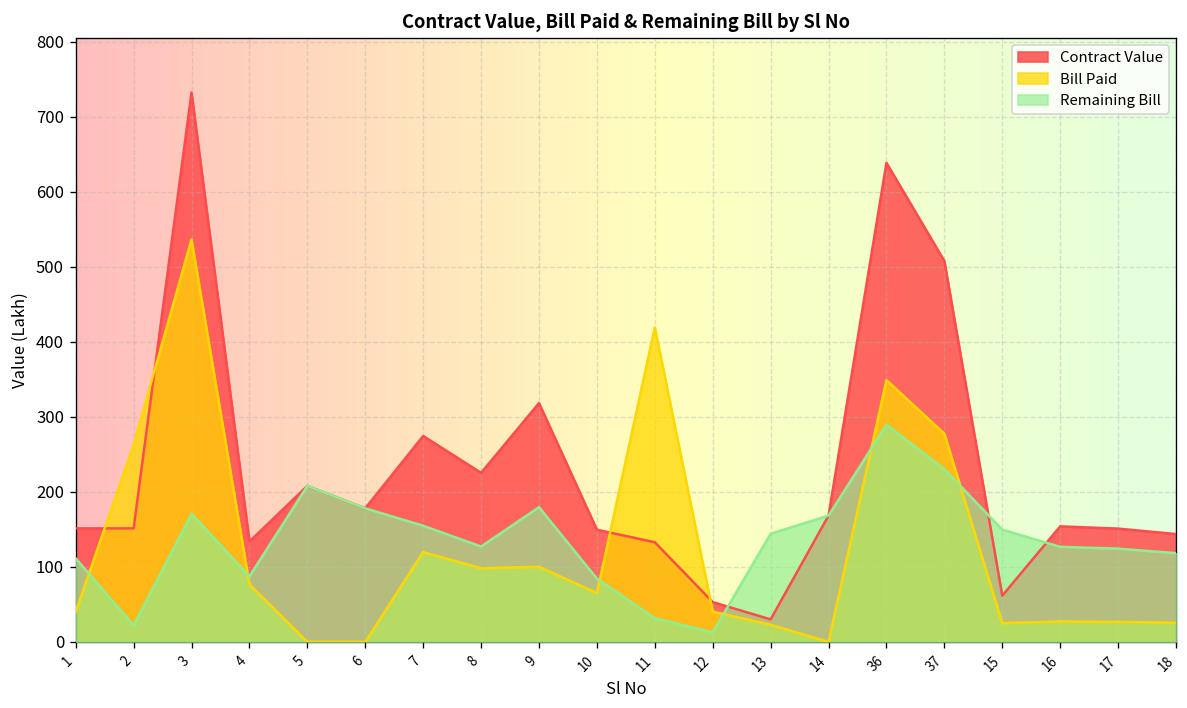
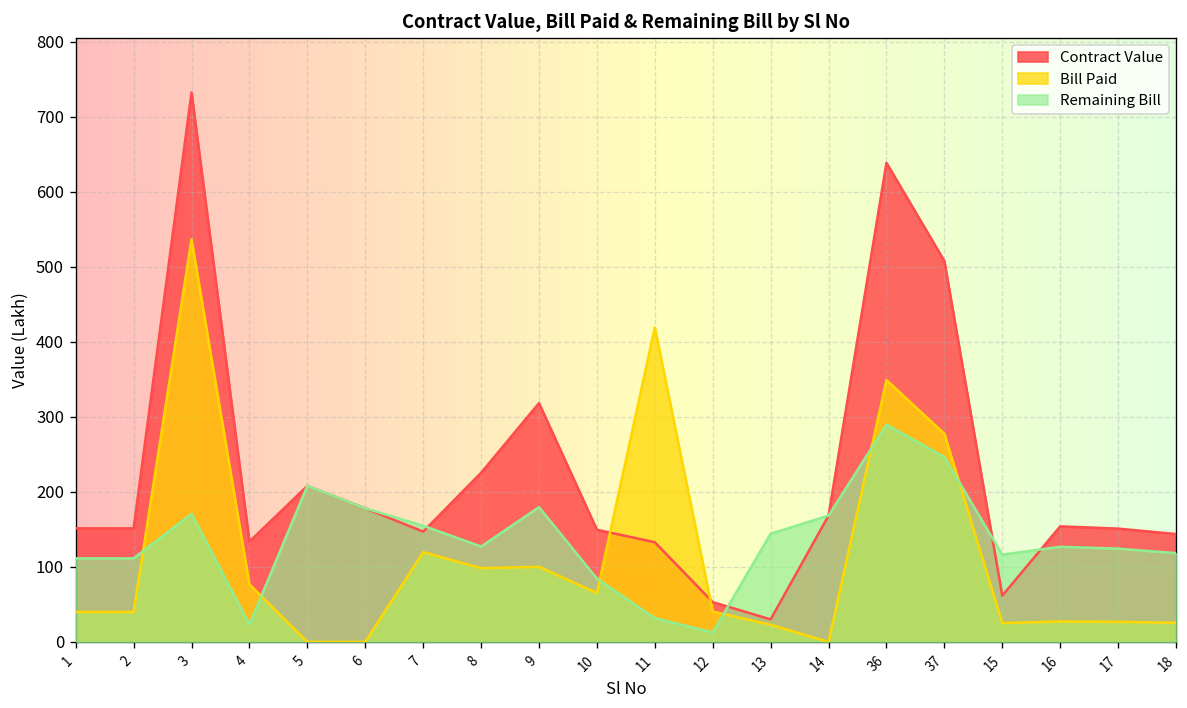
Bill Paid, 2: 260 -> 40
Remaining Bill, 2: 20 -> 110
Remaining Bill, 4: 90 -> 20
Contract Value, 7: 270 -> 150
Remaining Bill, 37: 230 -> 250
Remaining Bill, 15: 150 -> 120
